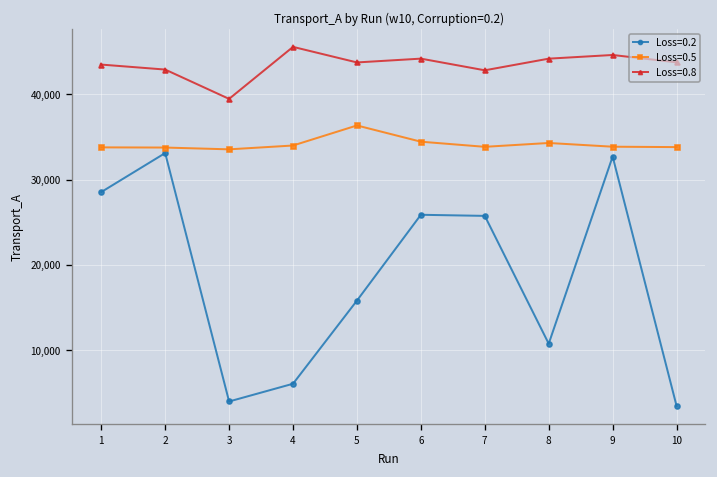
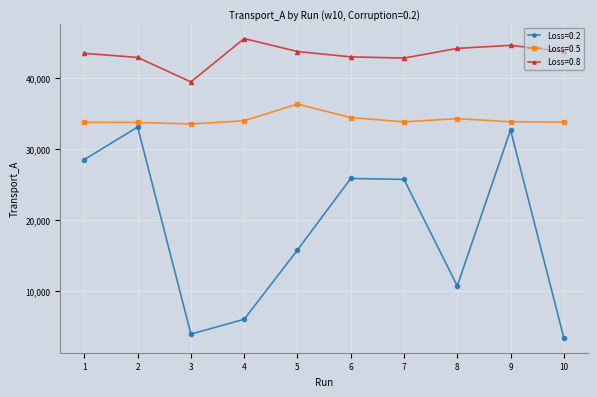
Loss=0.8, 6: 44,000 -> 43,000
